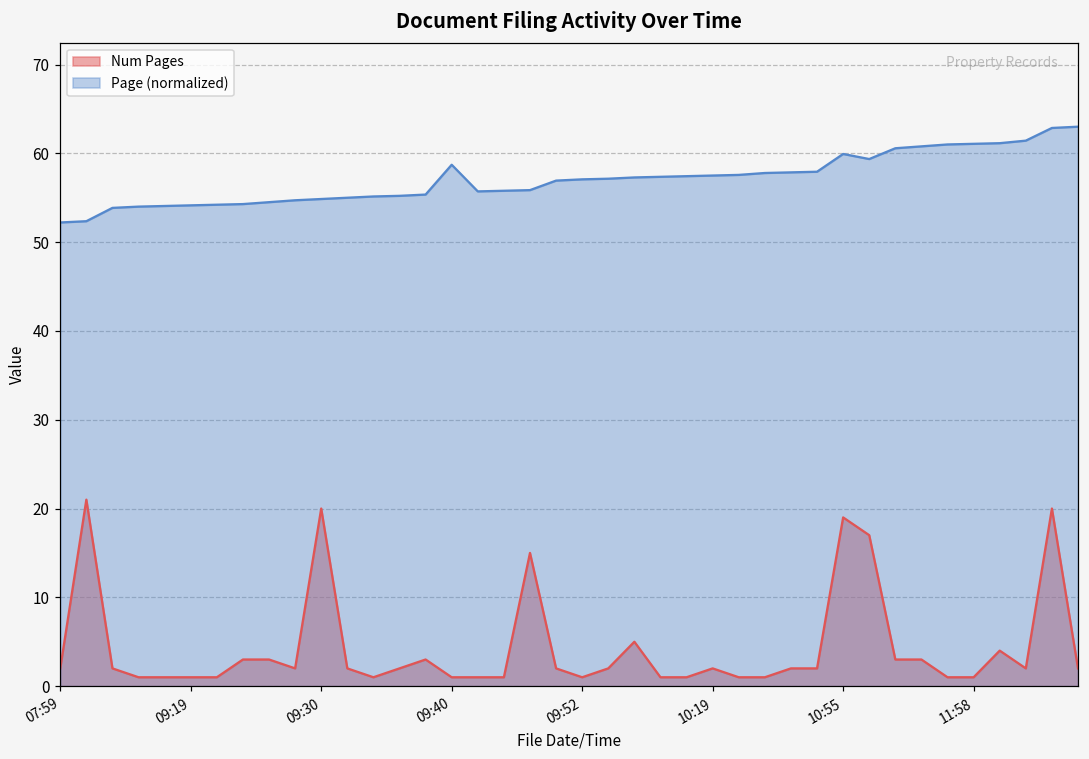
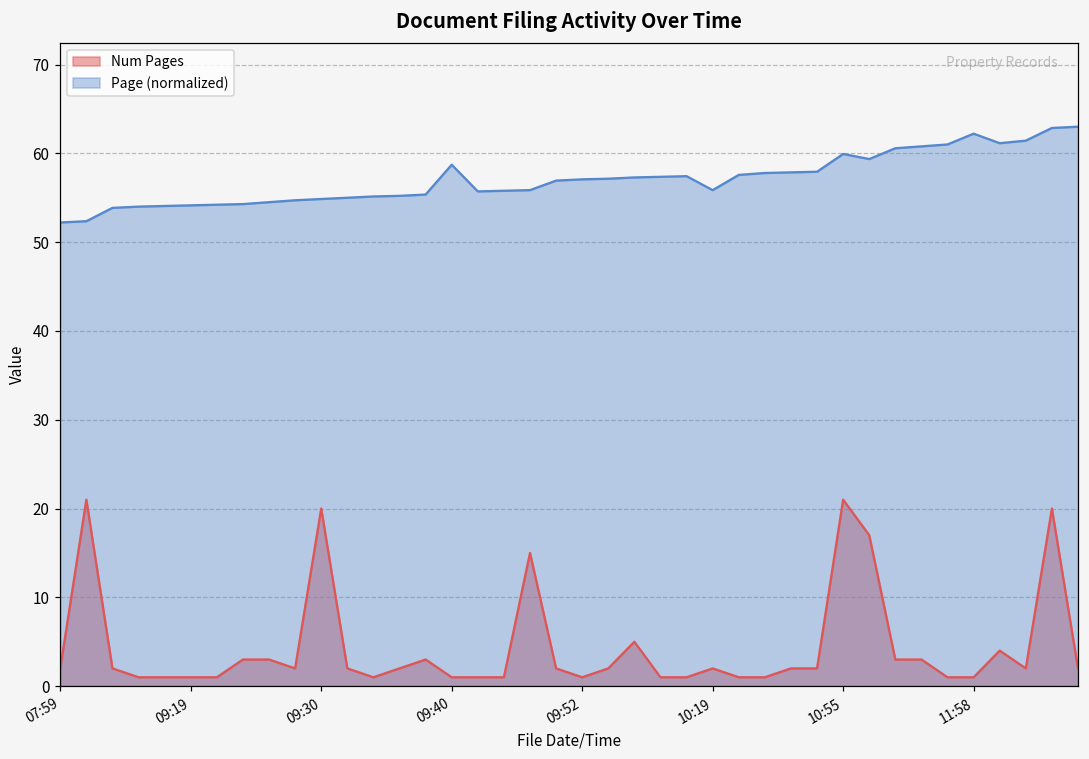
Page (normalized), 10:19: 58 -> 56
Num Pages, 10:55: 19 -> 21
Page (normalized), 11:58: 61 -> 62
